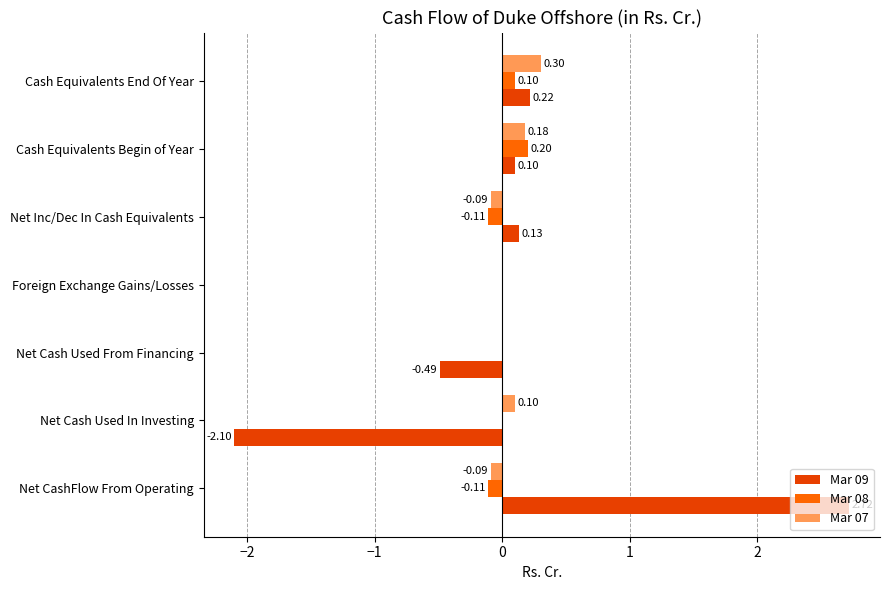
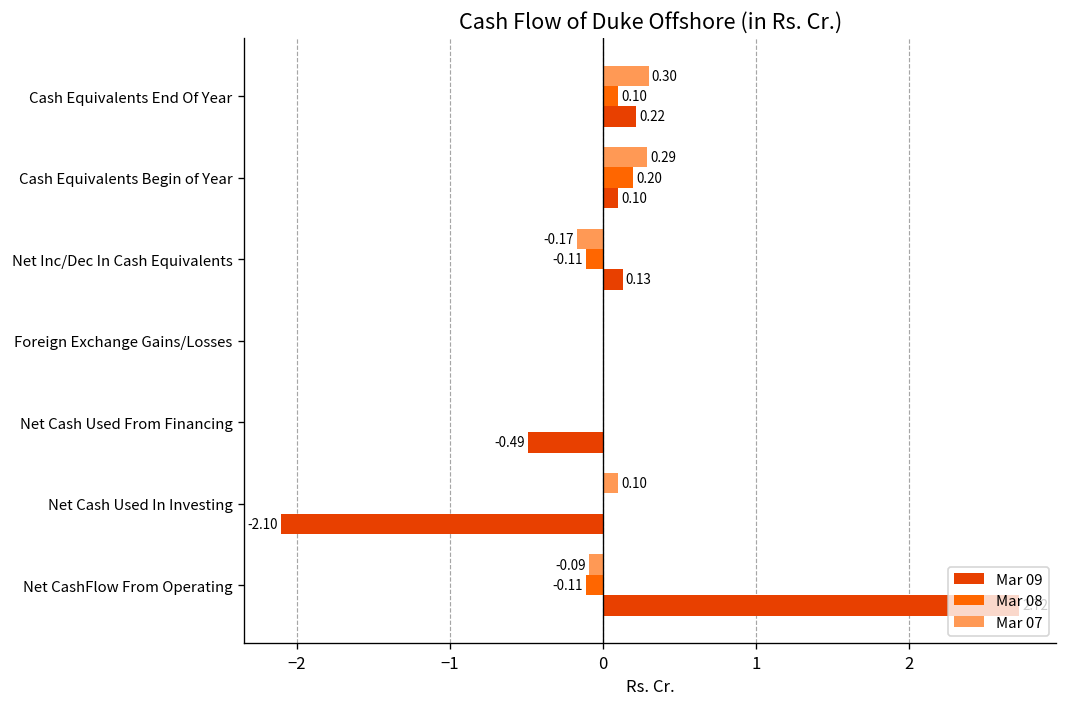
Mar 07, Cash Equivalents Begin of Year: 0.18 -> 0.29
Mar 07, Net Inc/Dec In Cash Equivalents: -0.09 -> -0.17
